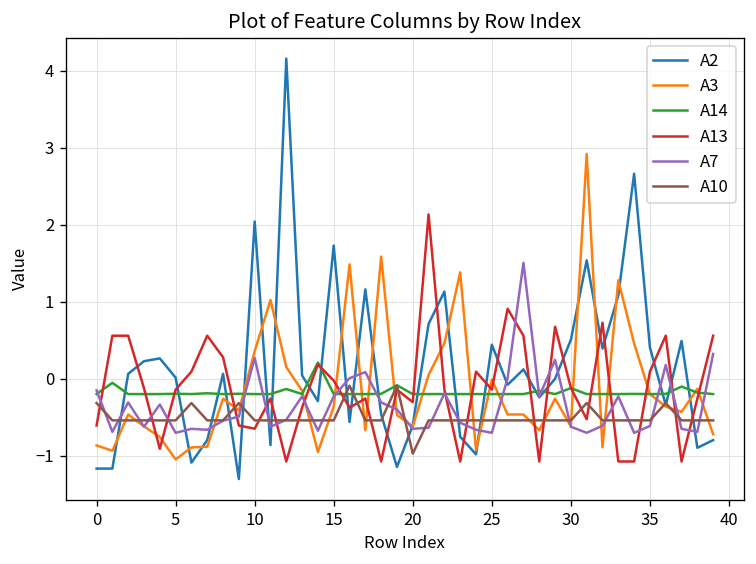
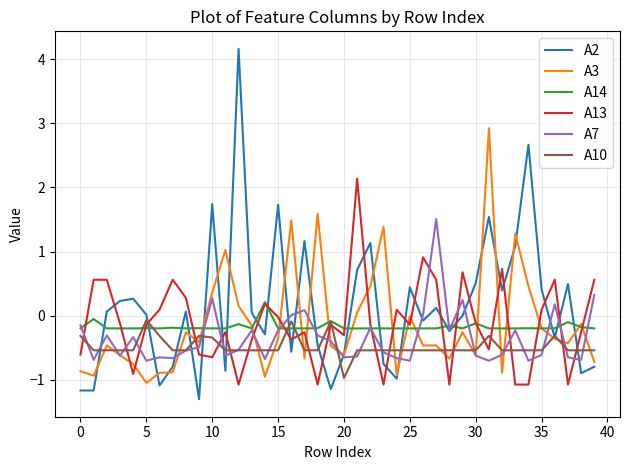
A10, 5: -0.5 -> -0.1
A2, 10: 2.0 -> 1.7
A10, 10: -0.5 -> -0.3
